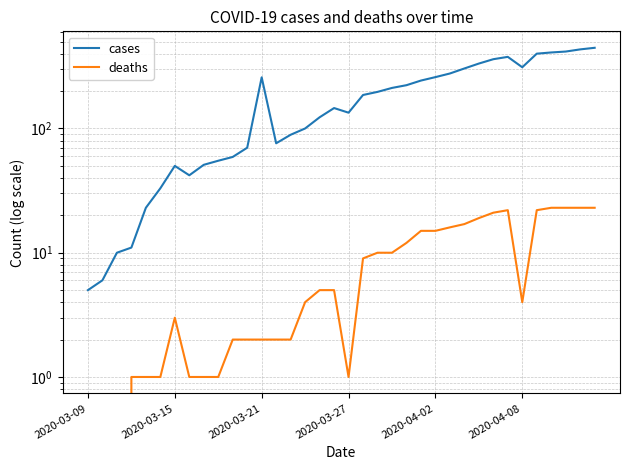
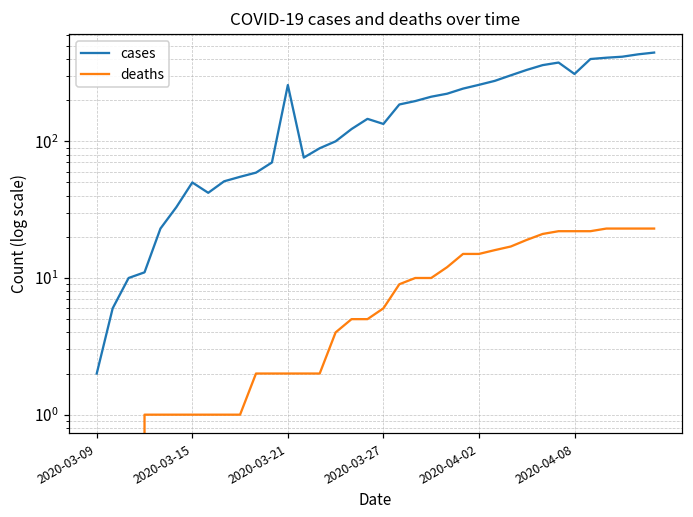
cases, 2020-03-09: 5 -> 2
deaths, 2020-03-15: 3 -> 1
deaths, 2020-03-27: 1 -> 6
deaths, 2020-04-08: 4 -> 22
